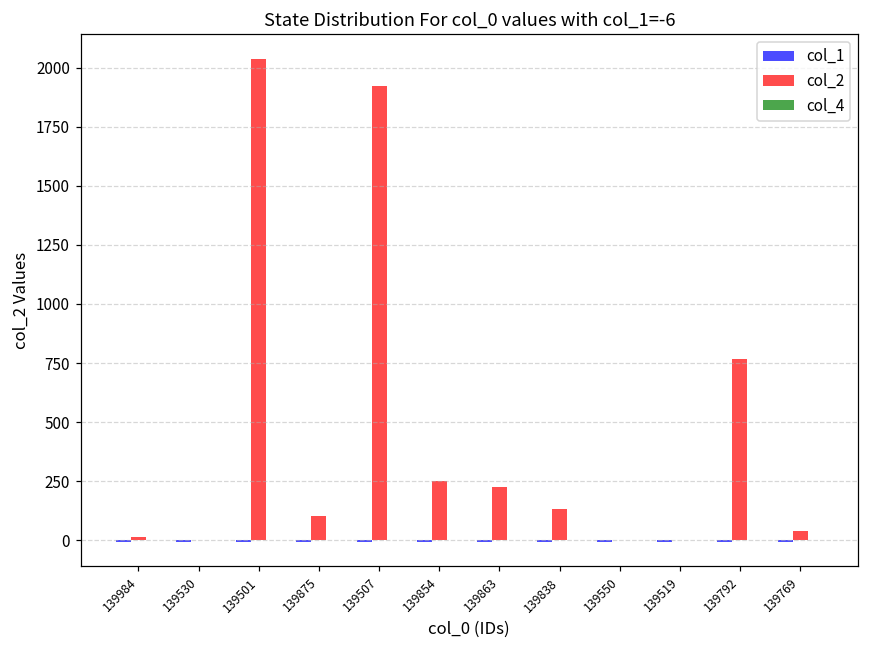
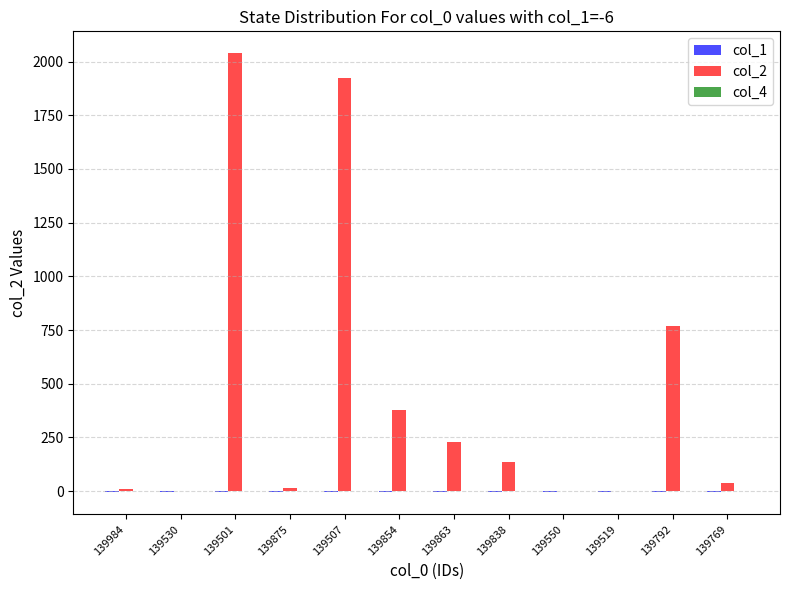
col_2, 139875: 100 -> 10
col_2, 139854: 250 -> 380
